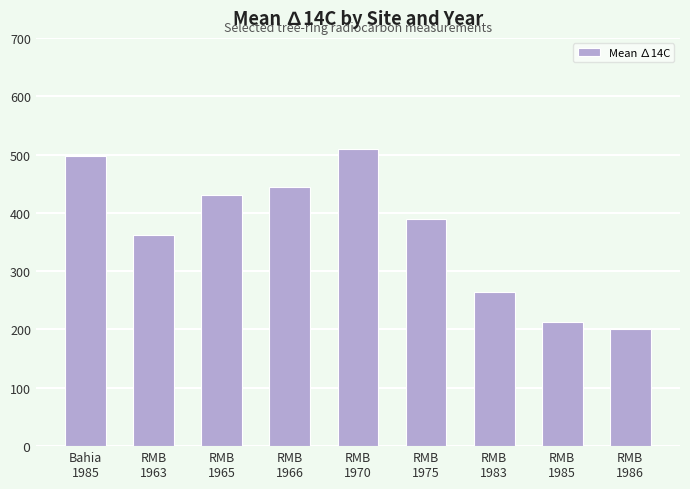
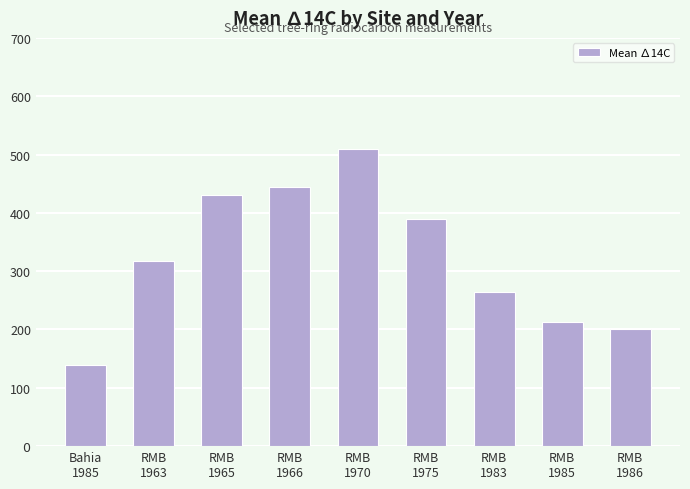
Bahia 1985: 500 -> 140
RMB 1963: 360 -> 320
